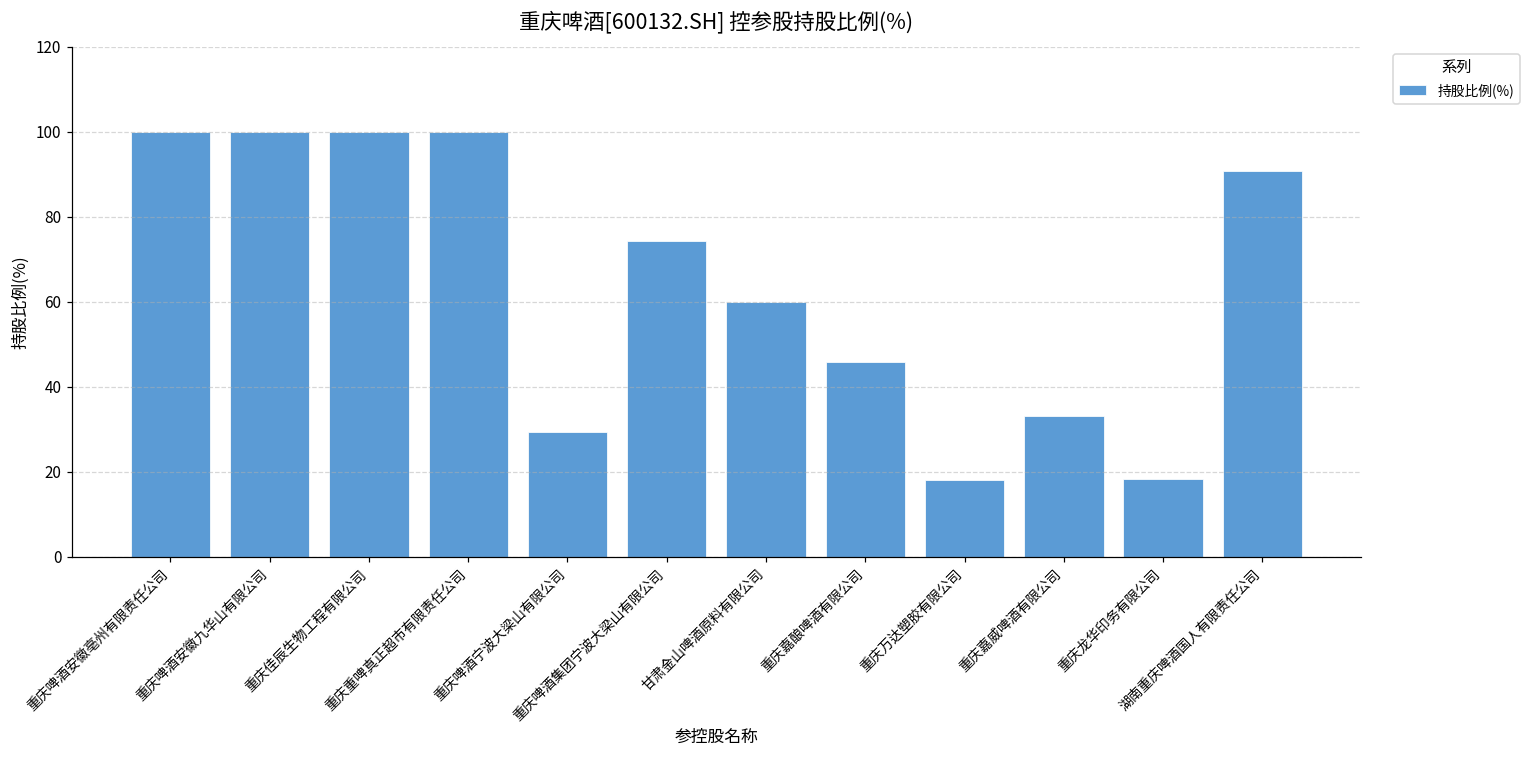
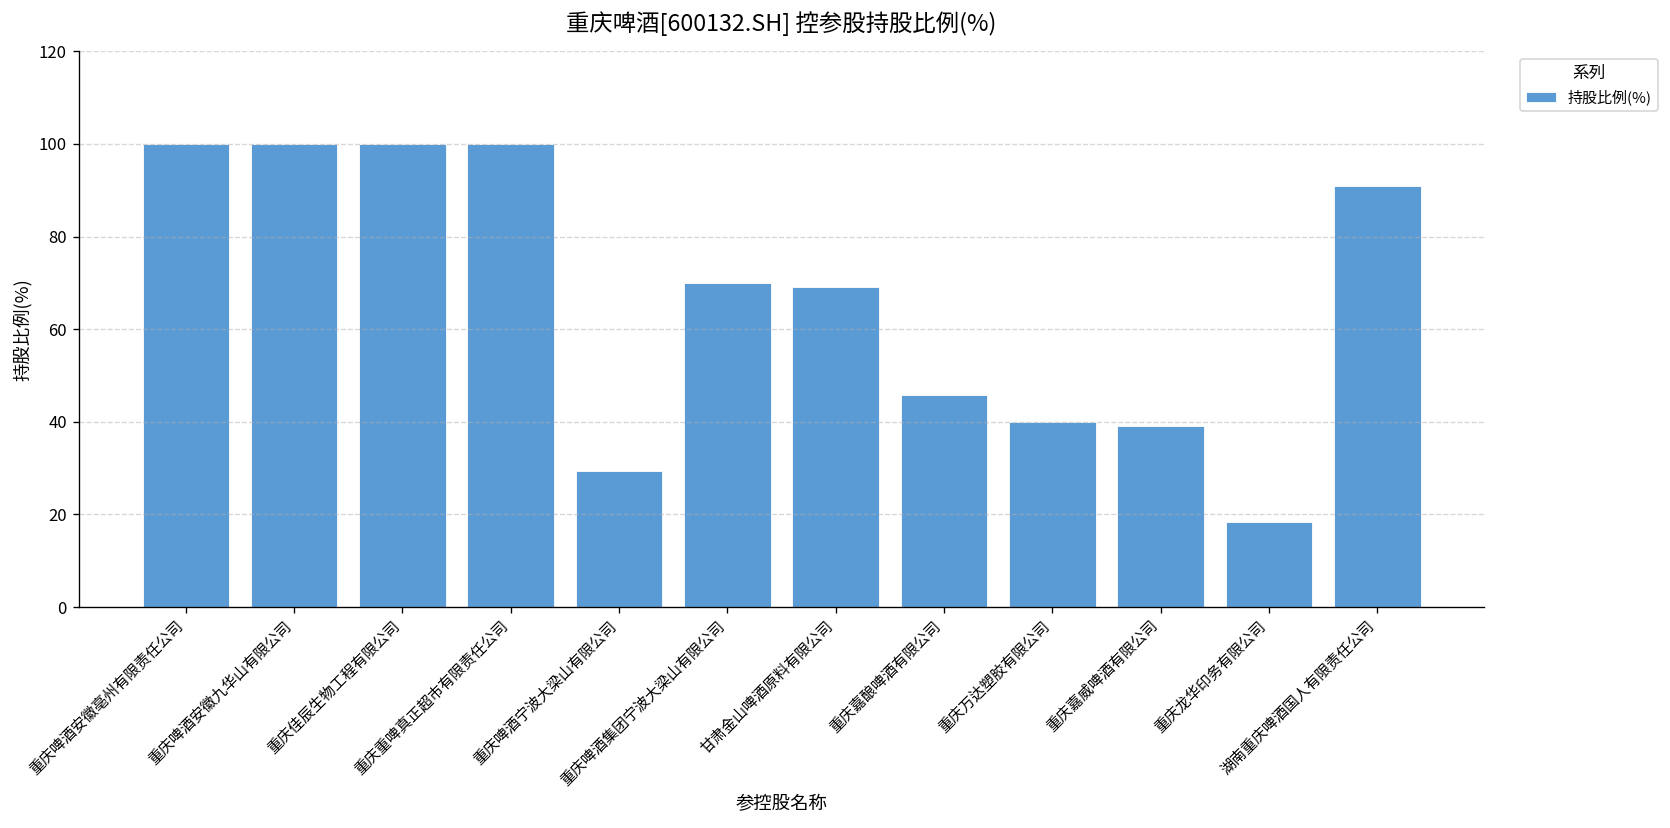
重庆啤酒集团宁波大梁山有限公司: 74 -> 70
甘肃金山啤酒原料有限公司: 60 -> 69
重庆万达塑胶有限公司: 18 -> 40
重庆嘉威啤酒有限公司: 33 -> 39
